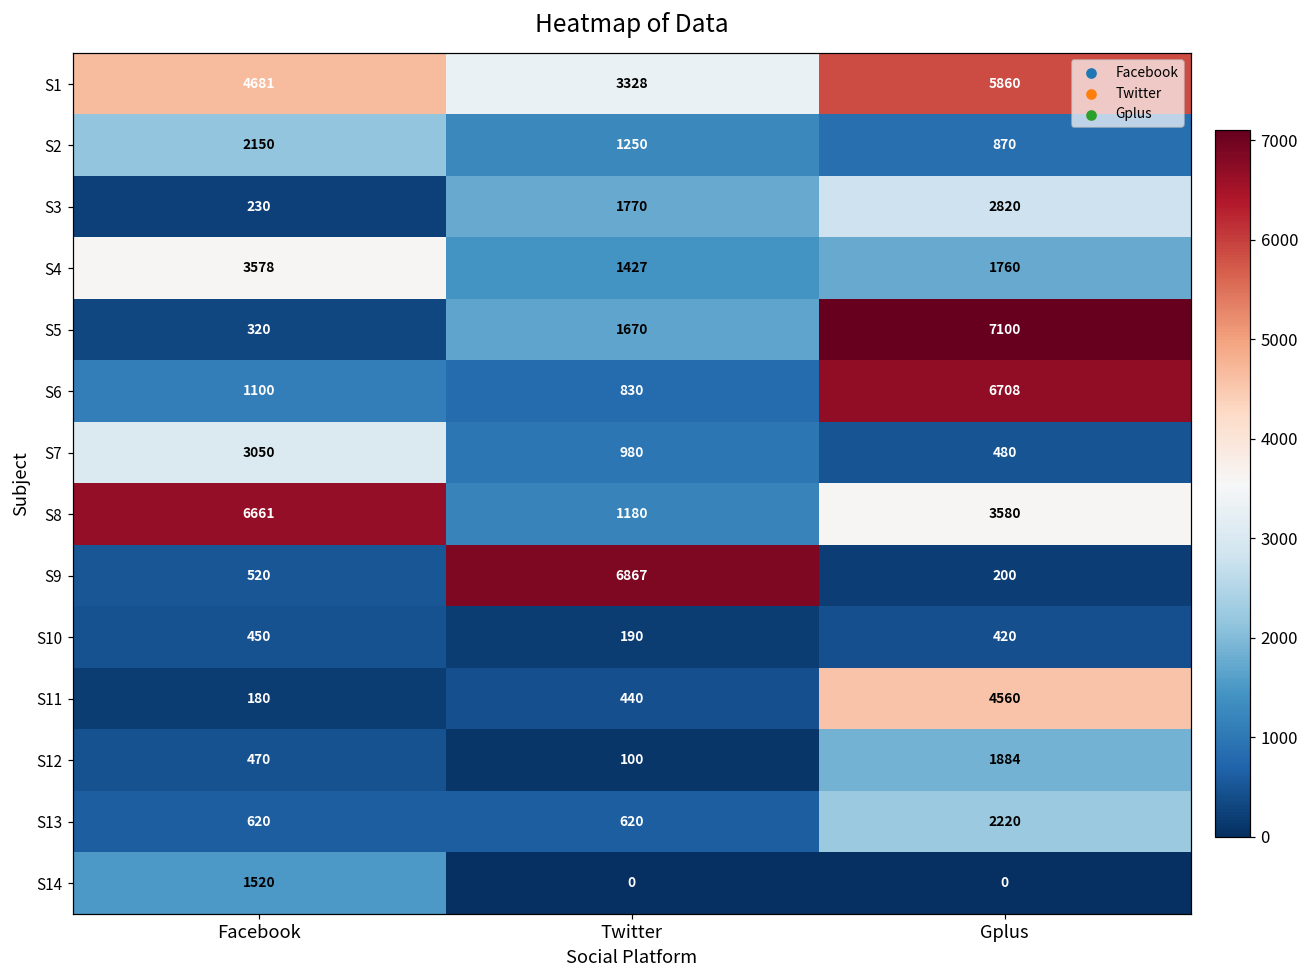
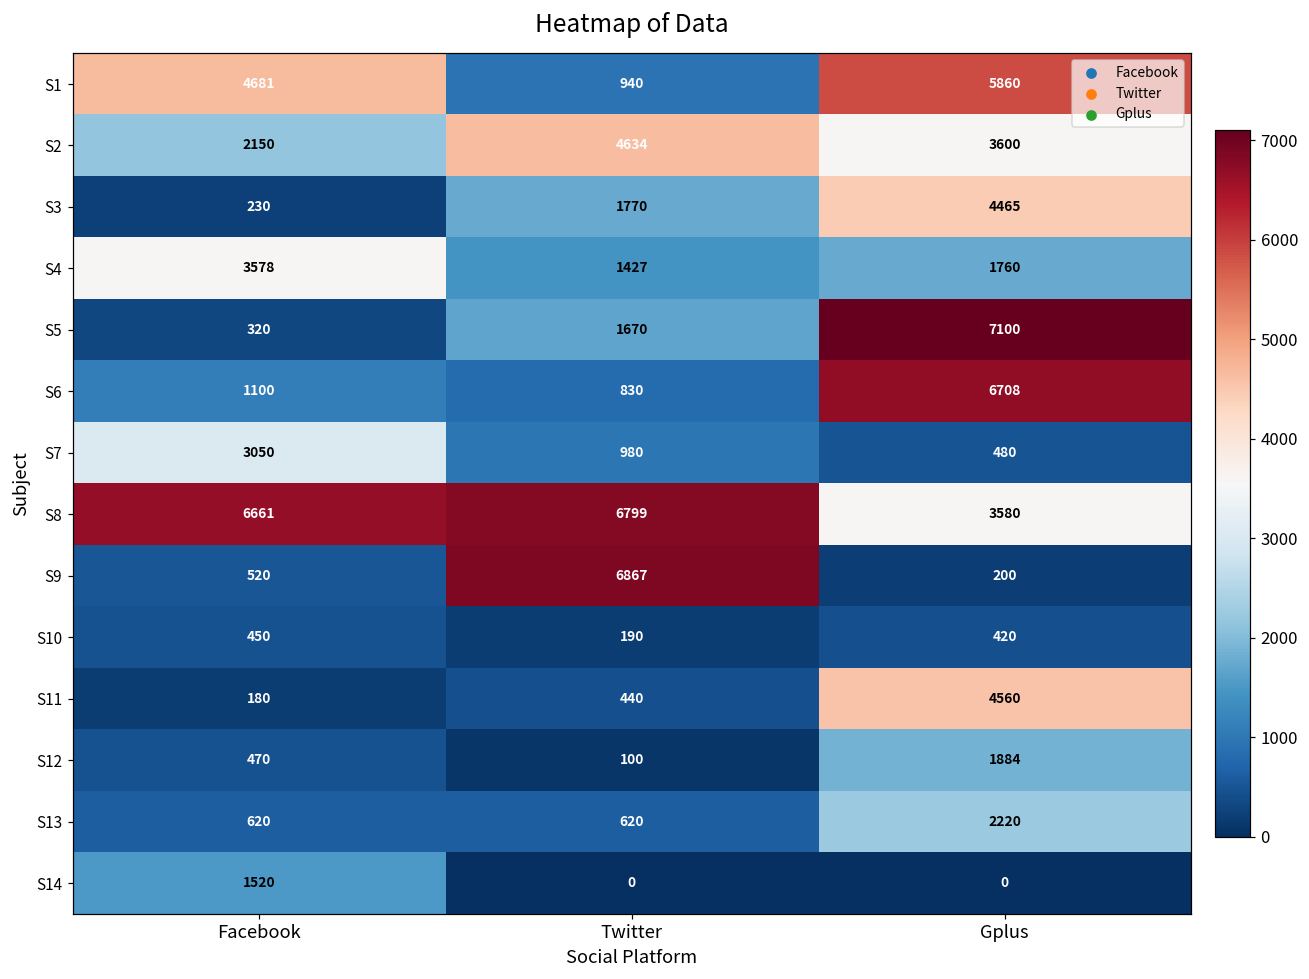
S1, Twitter: 3328 -> 940
S2, Twitter: 1250 -> 4634
S2, Gplus: 870 -> 3600
S3, Gplus: 2820 -> 4465
S8, Twitter: 1180 -> 6799
